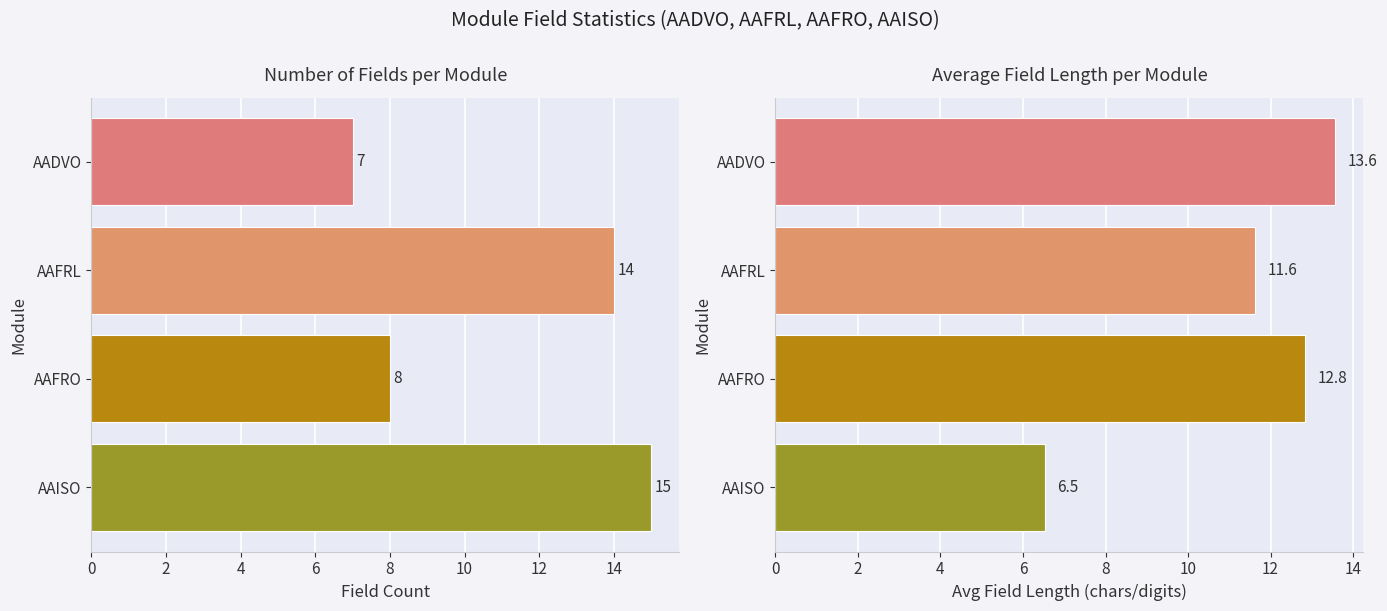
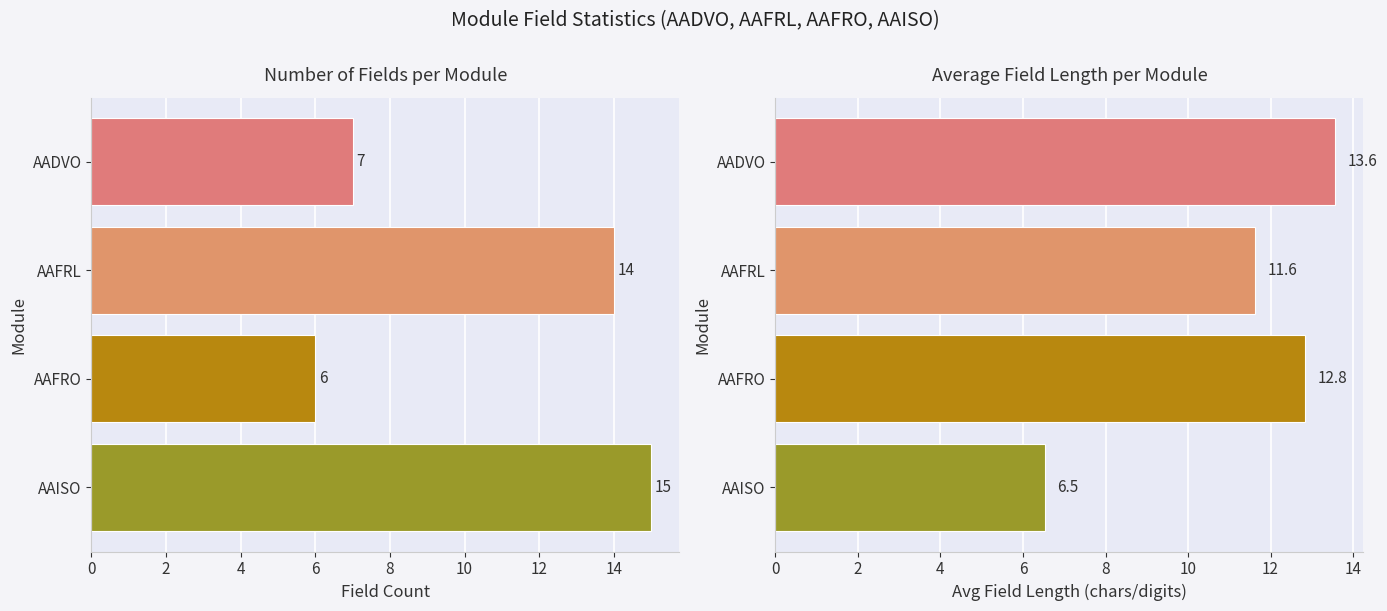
Number of Fields per Module, AAFRO: 8 -> 6
